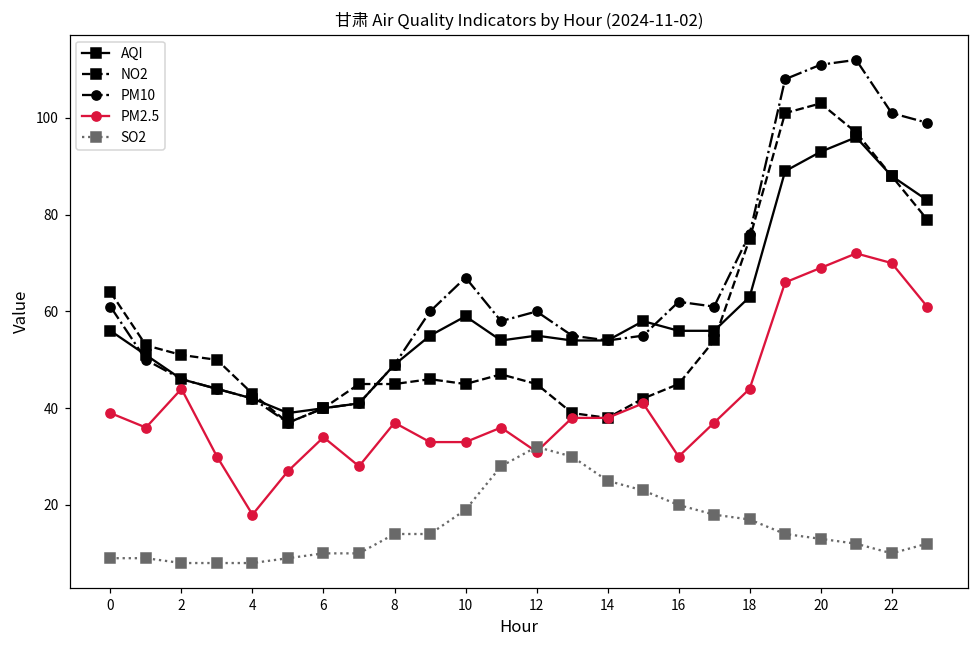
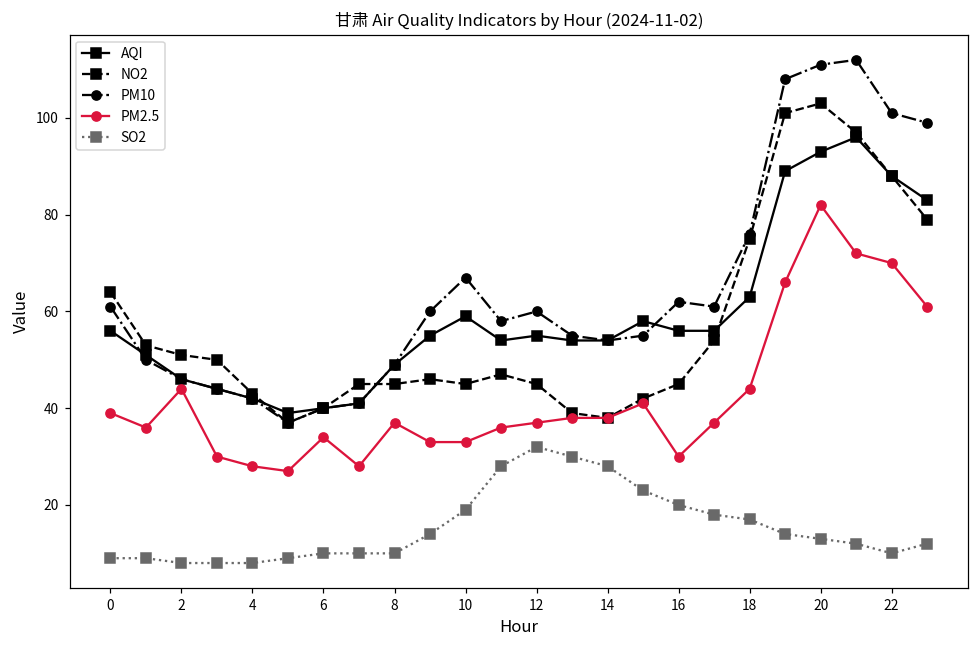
PM2.5, 4: 18 -> 28
SO2, 8: 14 -> 10
PM2.5, 12: 31 -> 37
SO2, 14: 25 -> 28
PM2.5, 20: 69 -> 82
